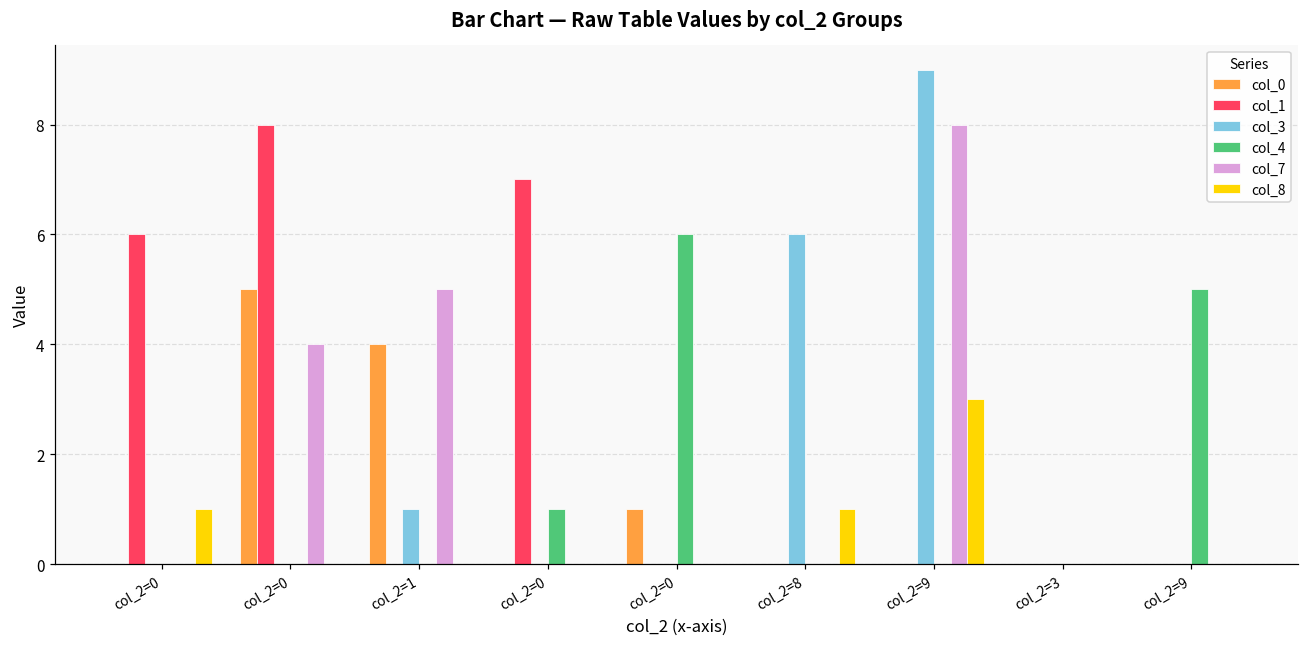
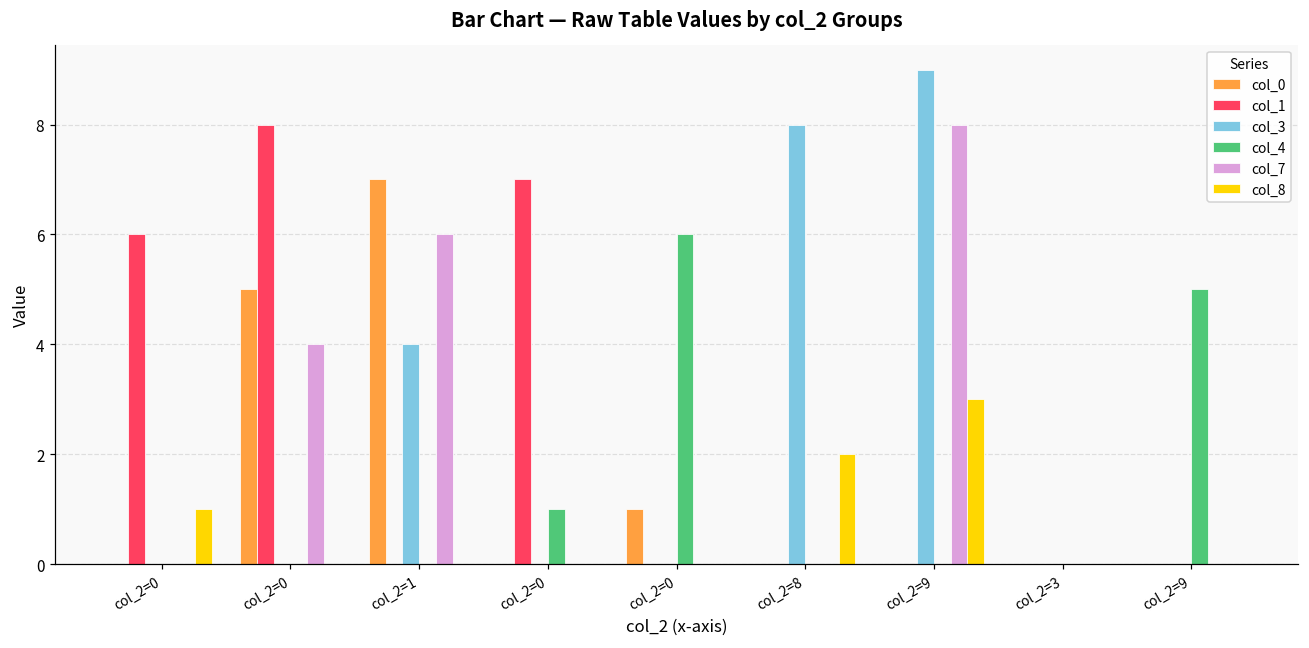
col_0, col_2=1: 4 -> 7
col_3, col_2=1: 1 -> 4
col_7, col_2=1: 5 -> 6
col_3, col_2=8: 6 -> 8
col_8, col_2=8: 1 -> 2
